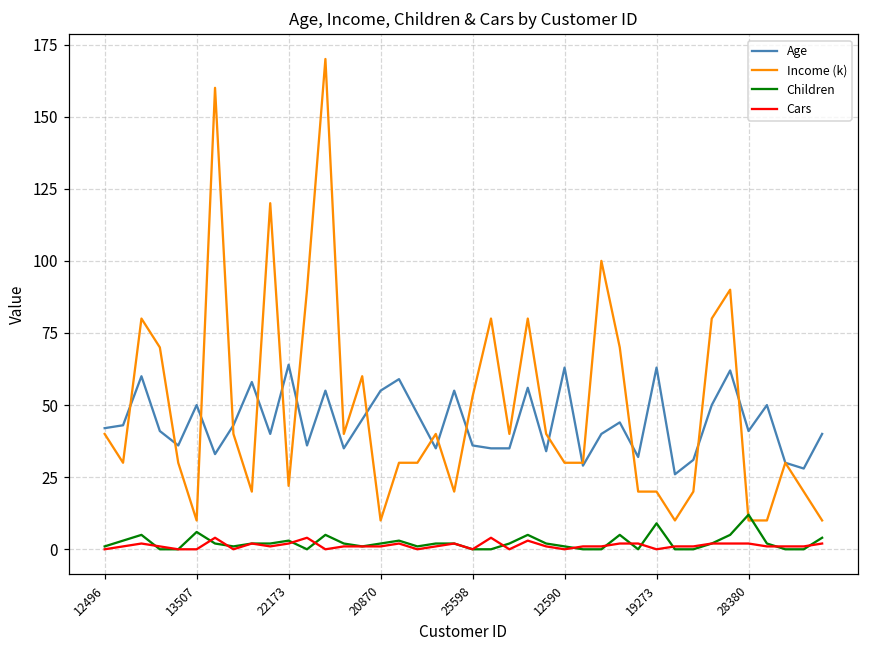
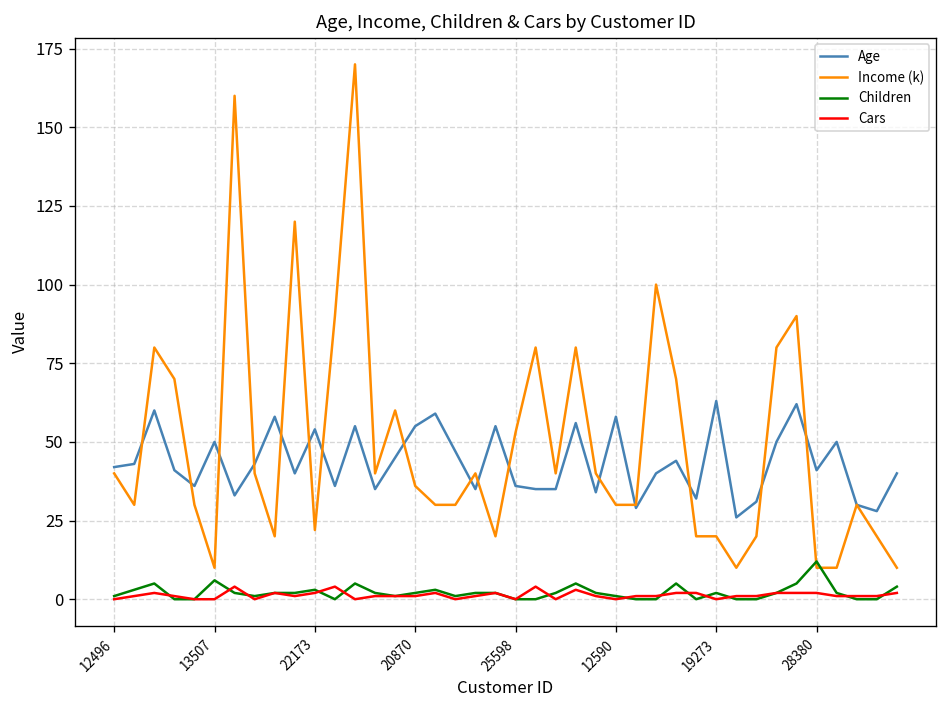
Age, 22173: 64 -> 54
Income (k), 20870: 10 -> 36
Age, 12590: 63 -> 58
Children, 19273: 9 -> 2
